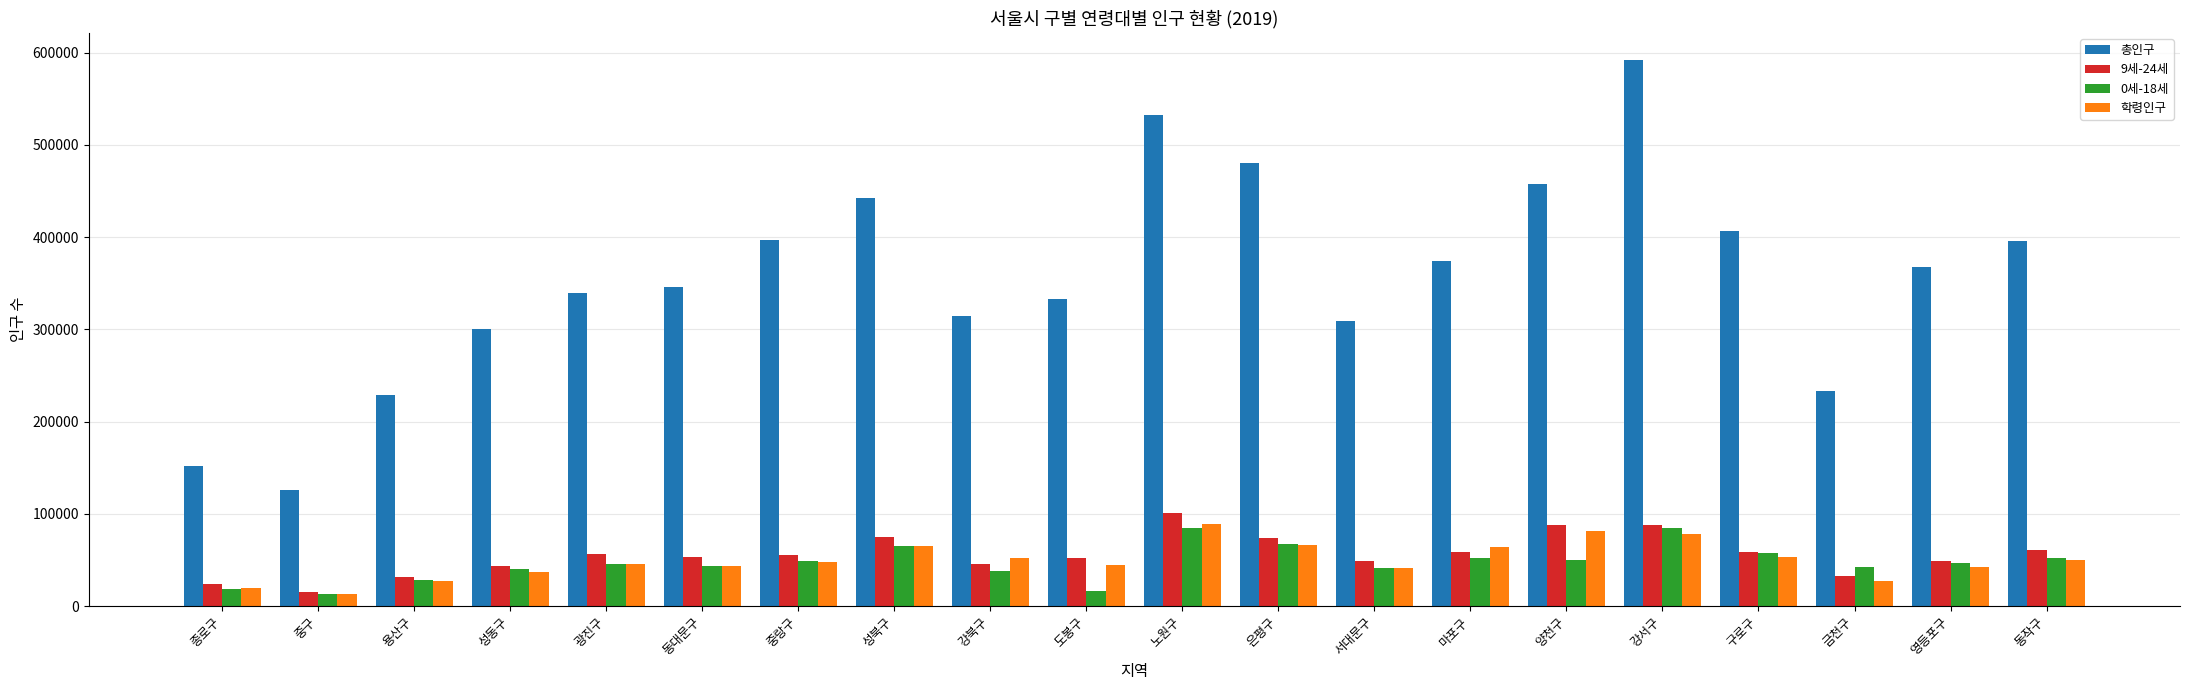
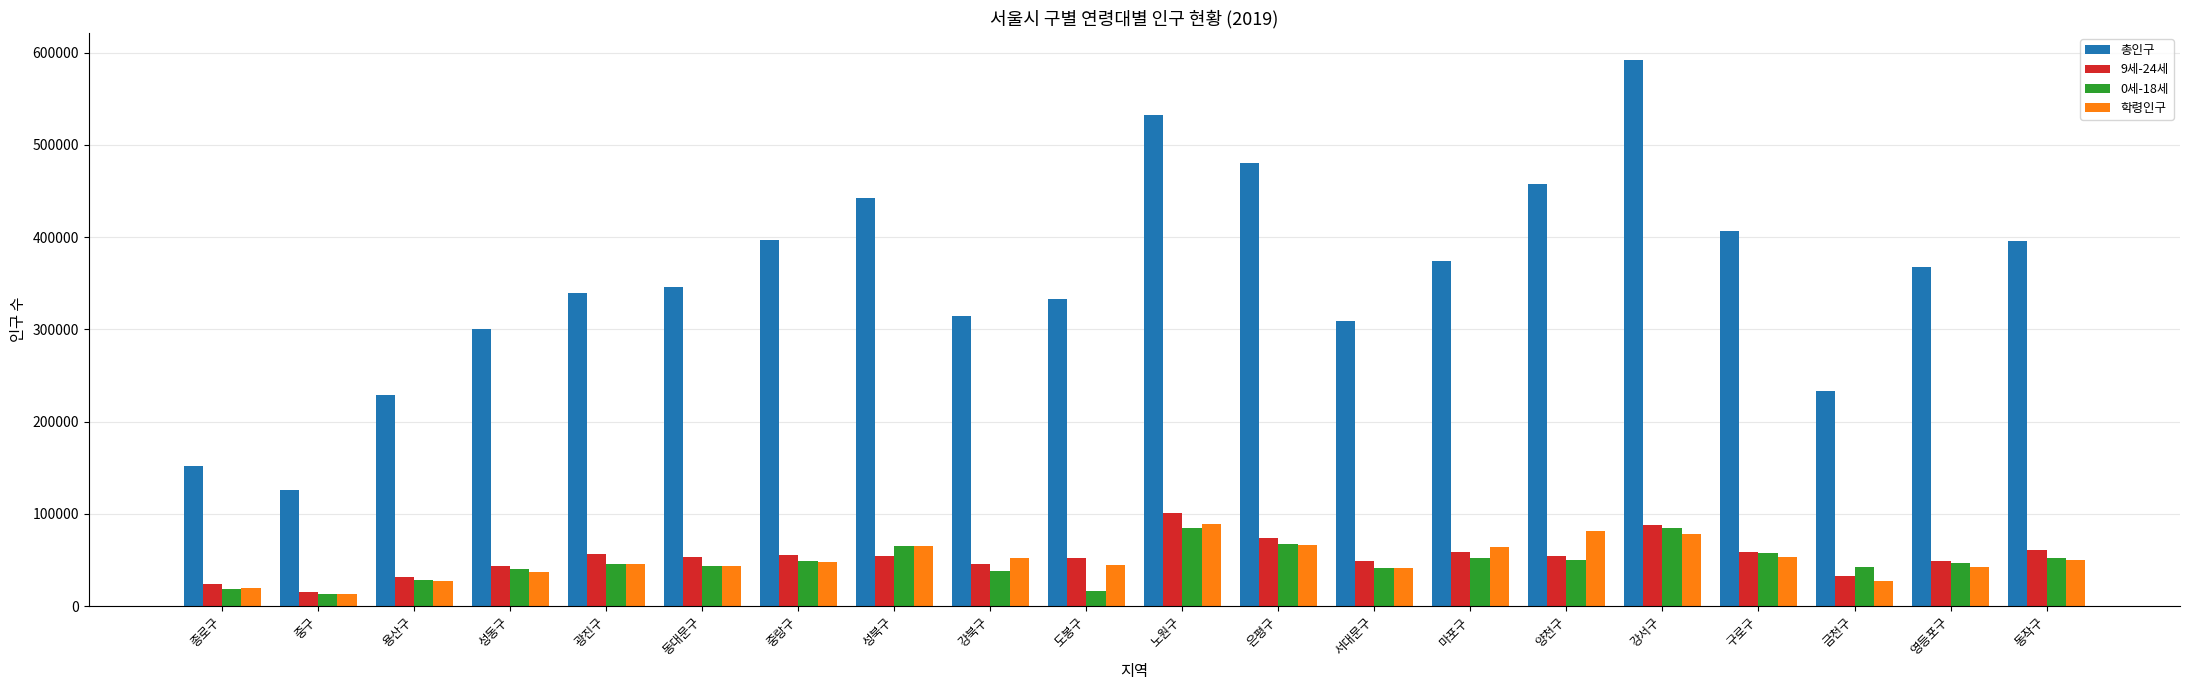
9세-24세, 성북구: 70000 -> 50000
9세-24세, 양천구: 90000 -> 50000
